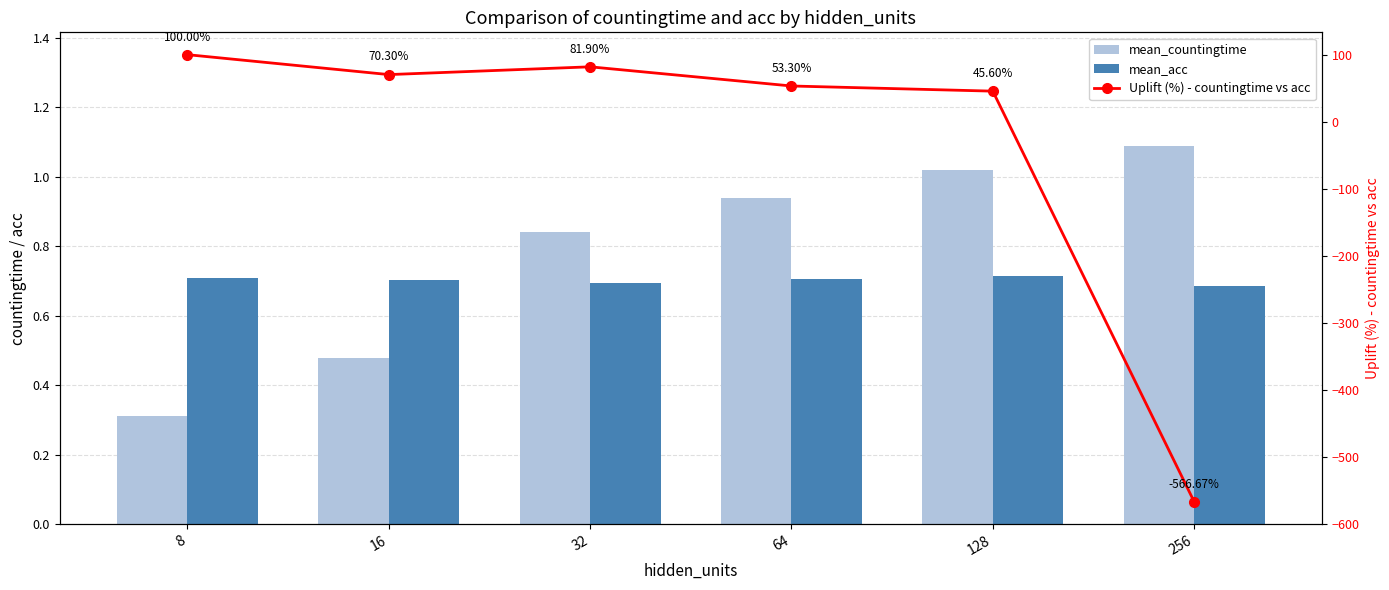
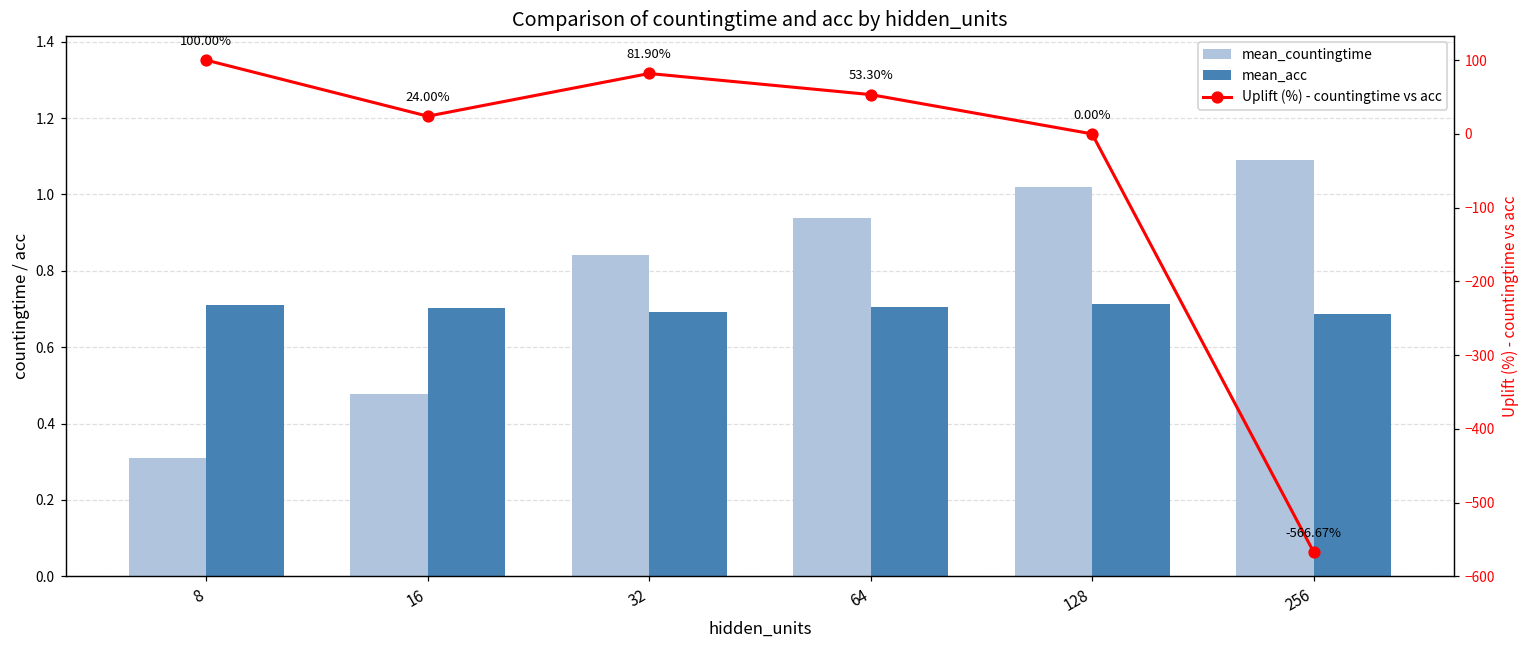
Uplift (%) - countingtime vs acc, 16: 70.30% -> 24.00%
Uplift (%) - countingtime vs acc, 128: 45.60% -> 0.00%
